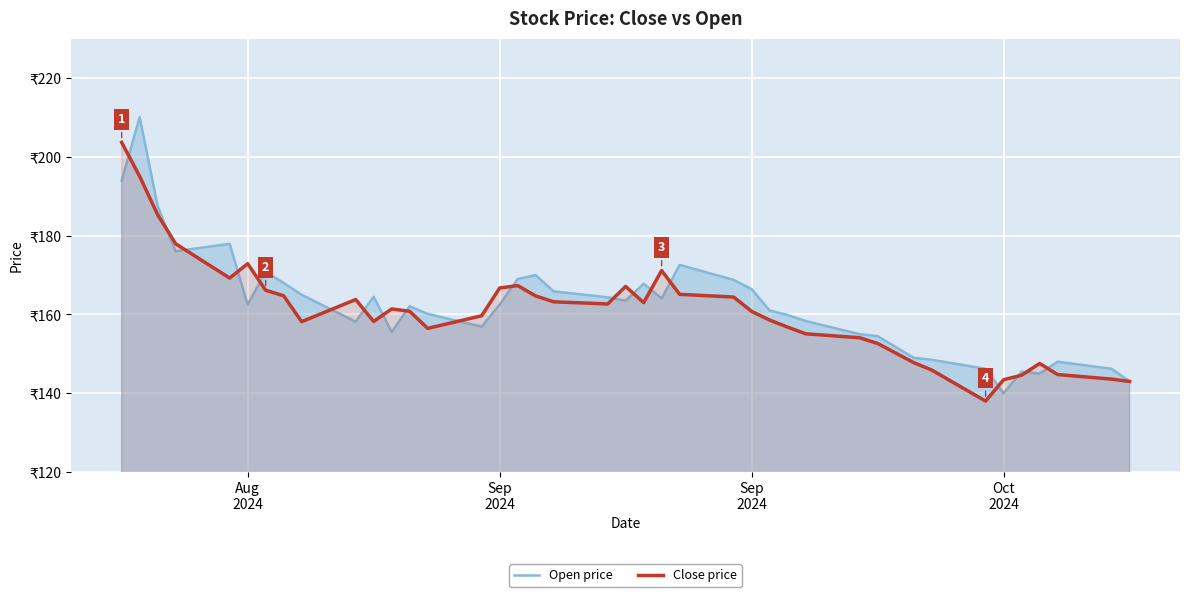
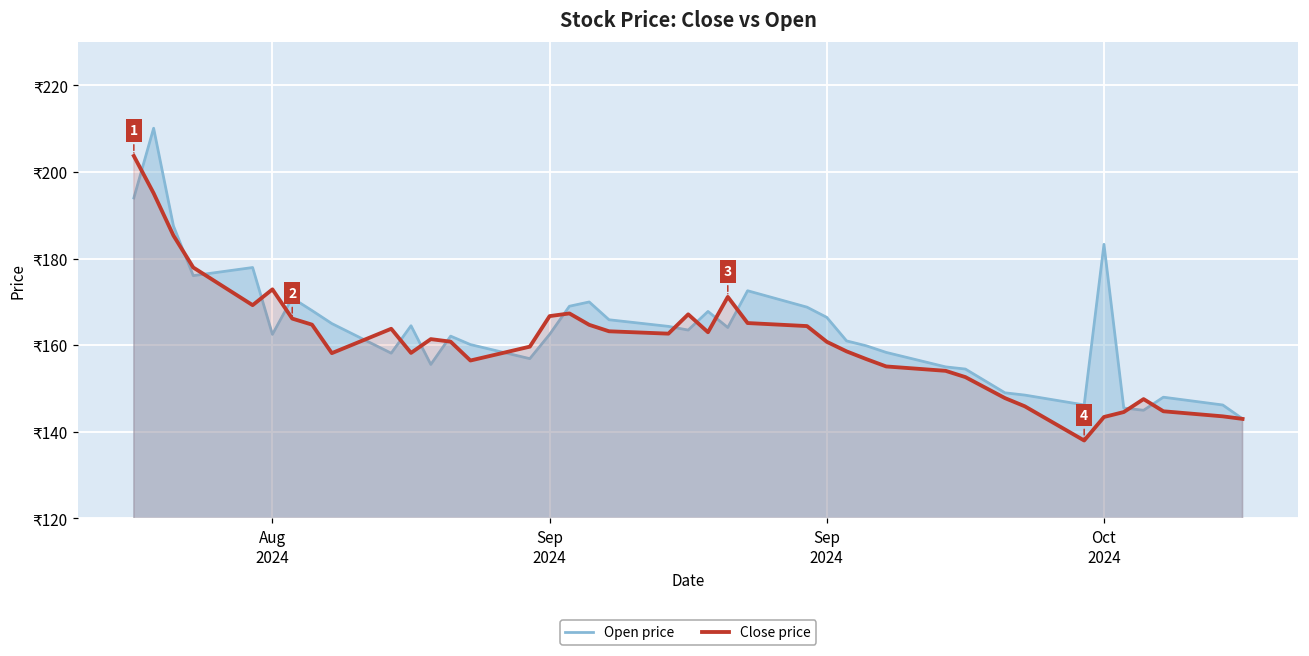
Open price, Oct 2024: ₹140 -> ₹183
